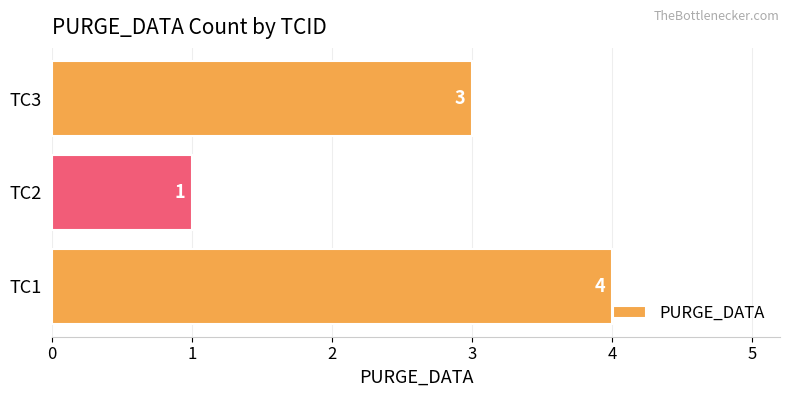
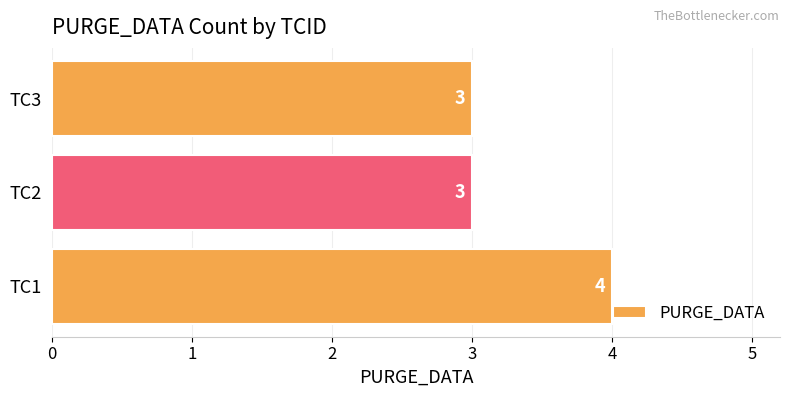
TC2: 1 -> 3
